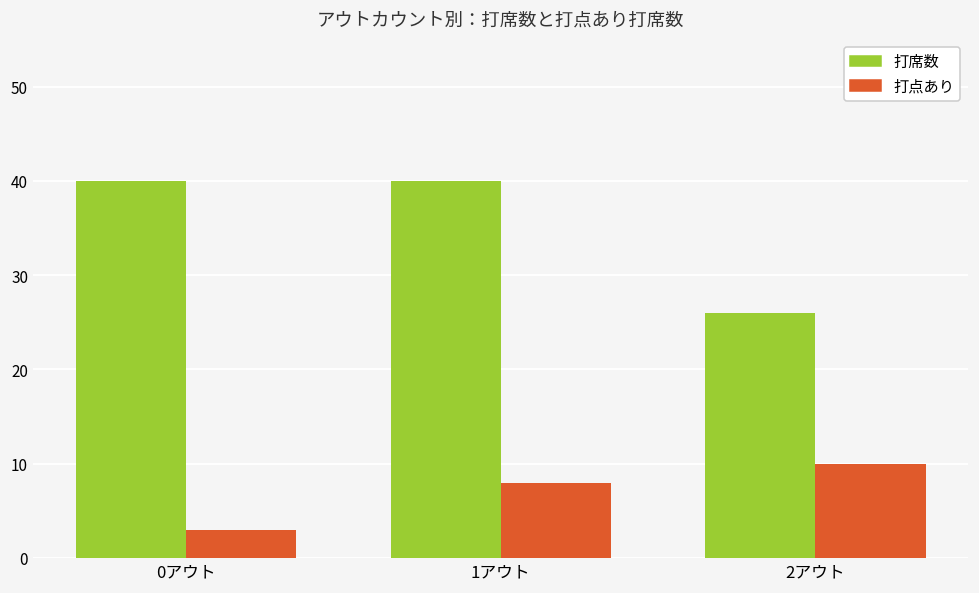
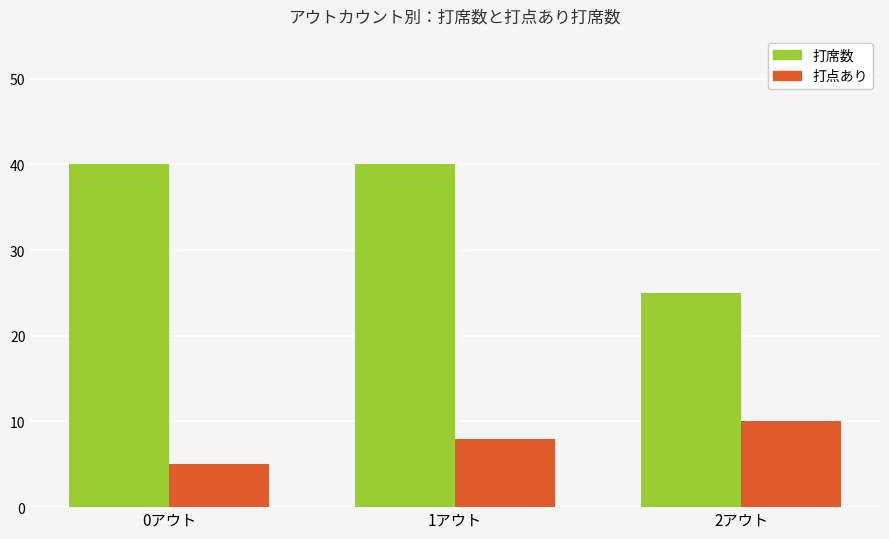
打点あり, 0アウト: 3 -> 5
打席数, 2アウト: 26 -> 25
